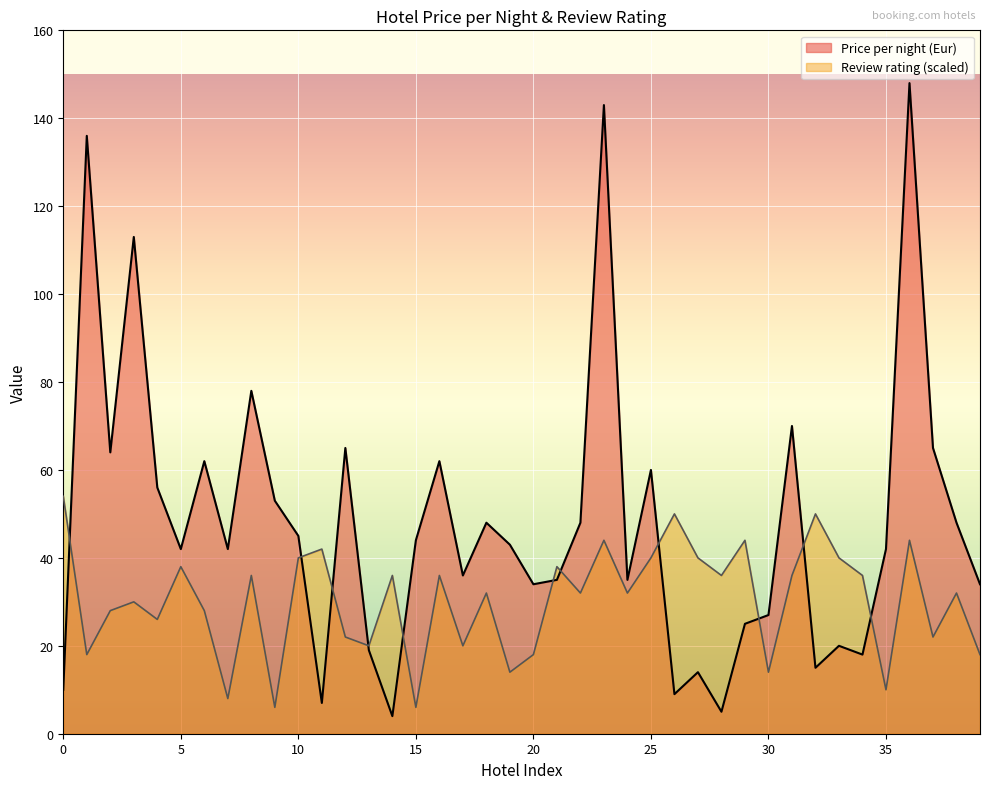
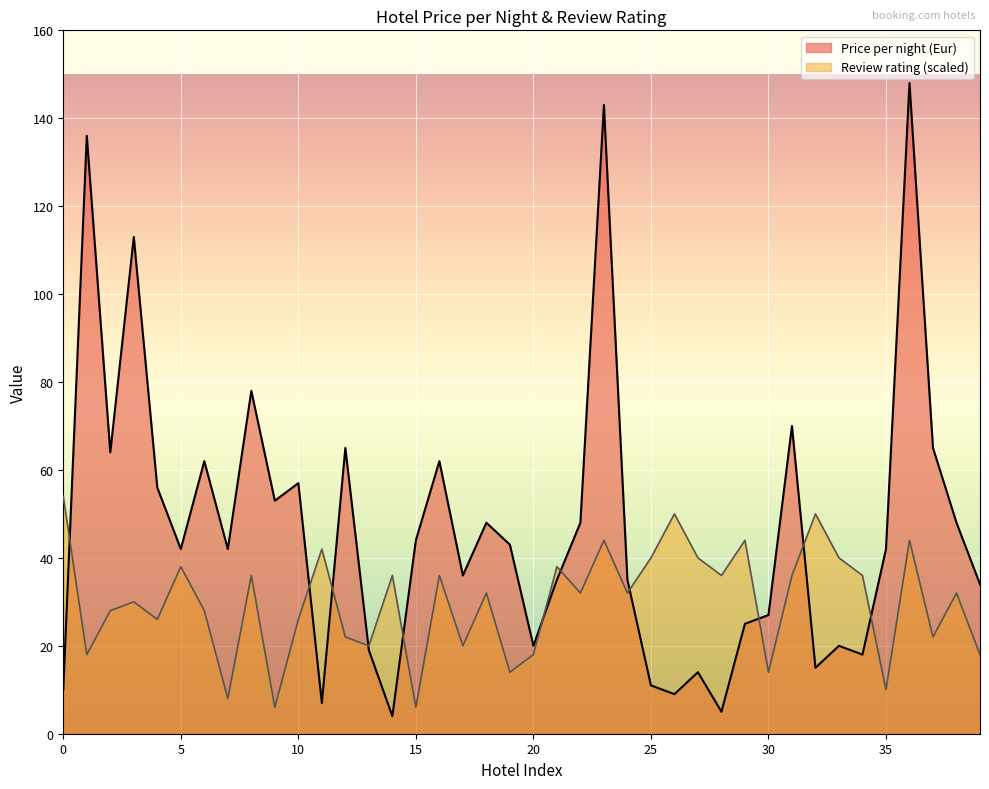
Price per night (Eur), 10: 45 -> 57
Review rating (scaled), 10: 40 -> 26
Price per night (Eur), 20: 34 -> 20
Price per night (Eur), 25: 60 -> 11
